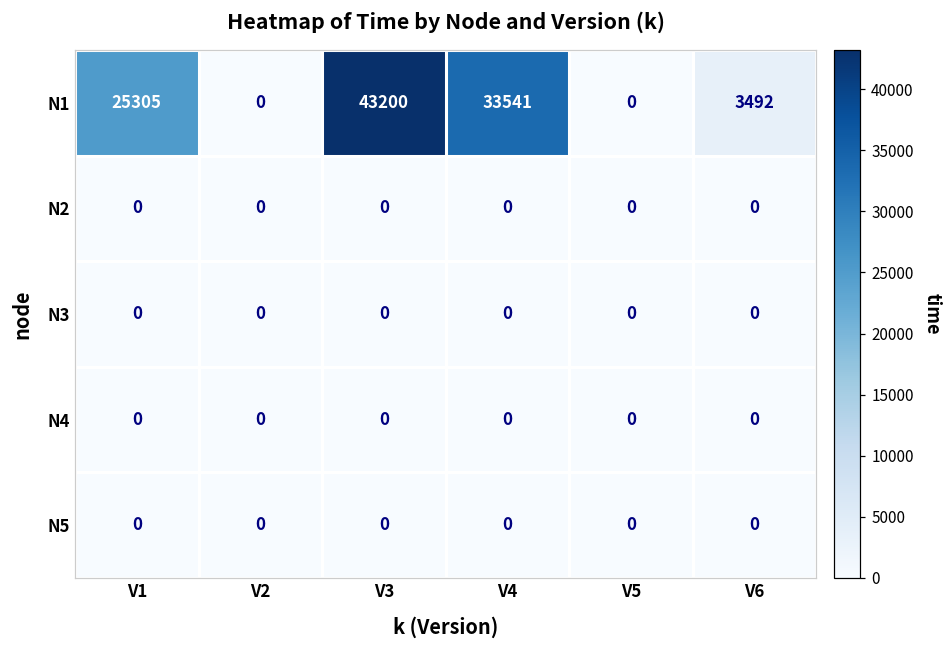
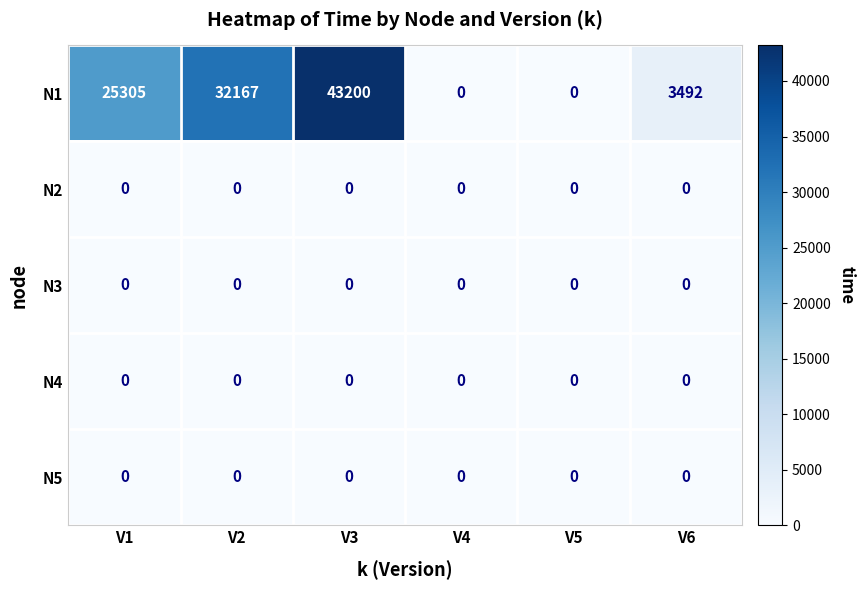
N1, V2: 0 -> 32167
N1, V4: 33541 -> 0
